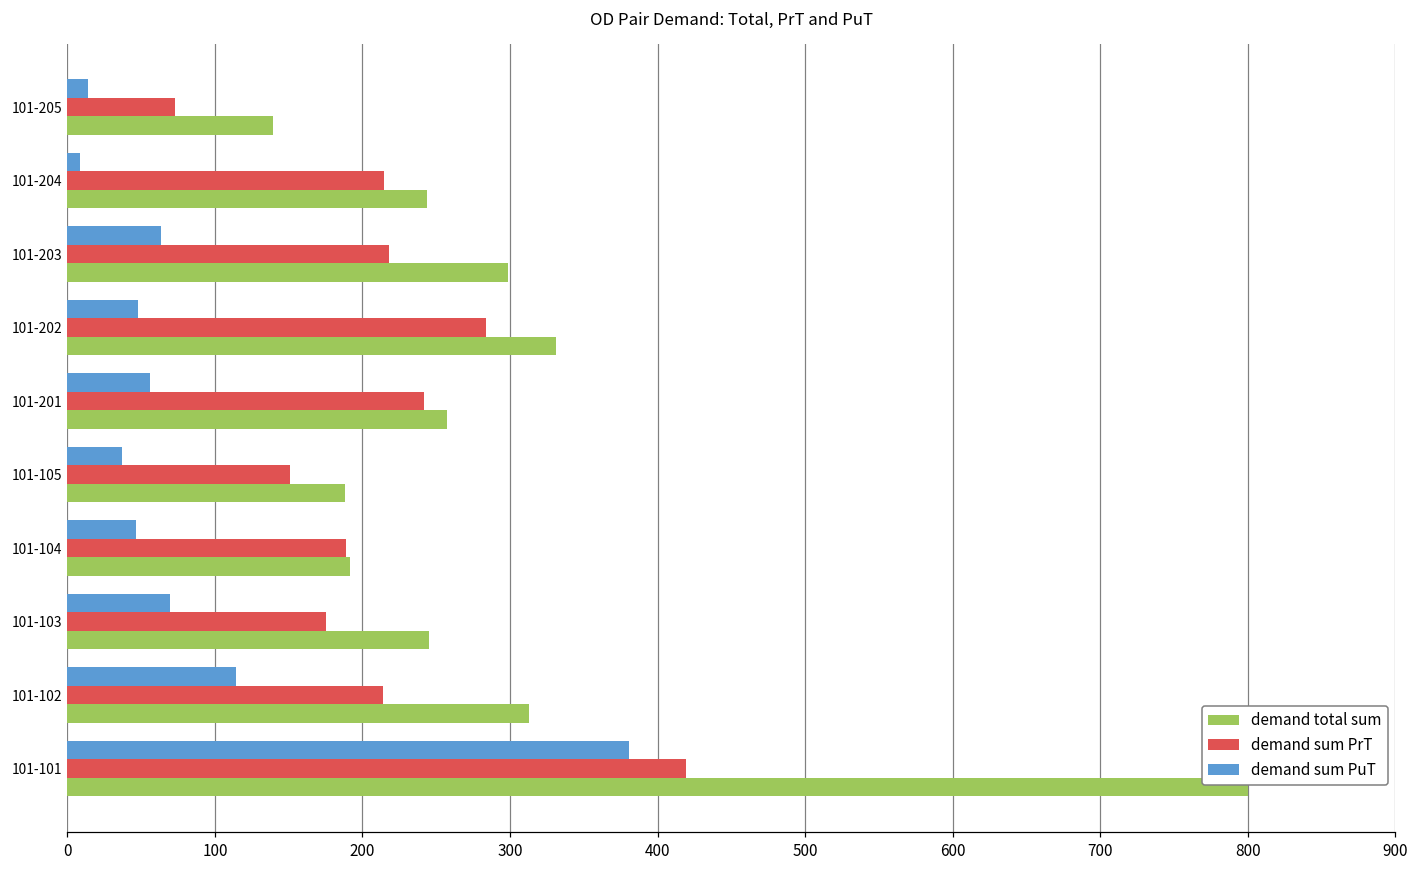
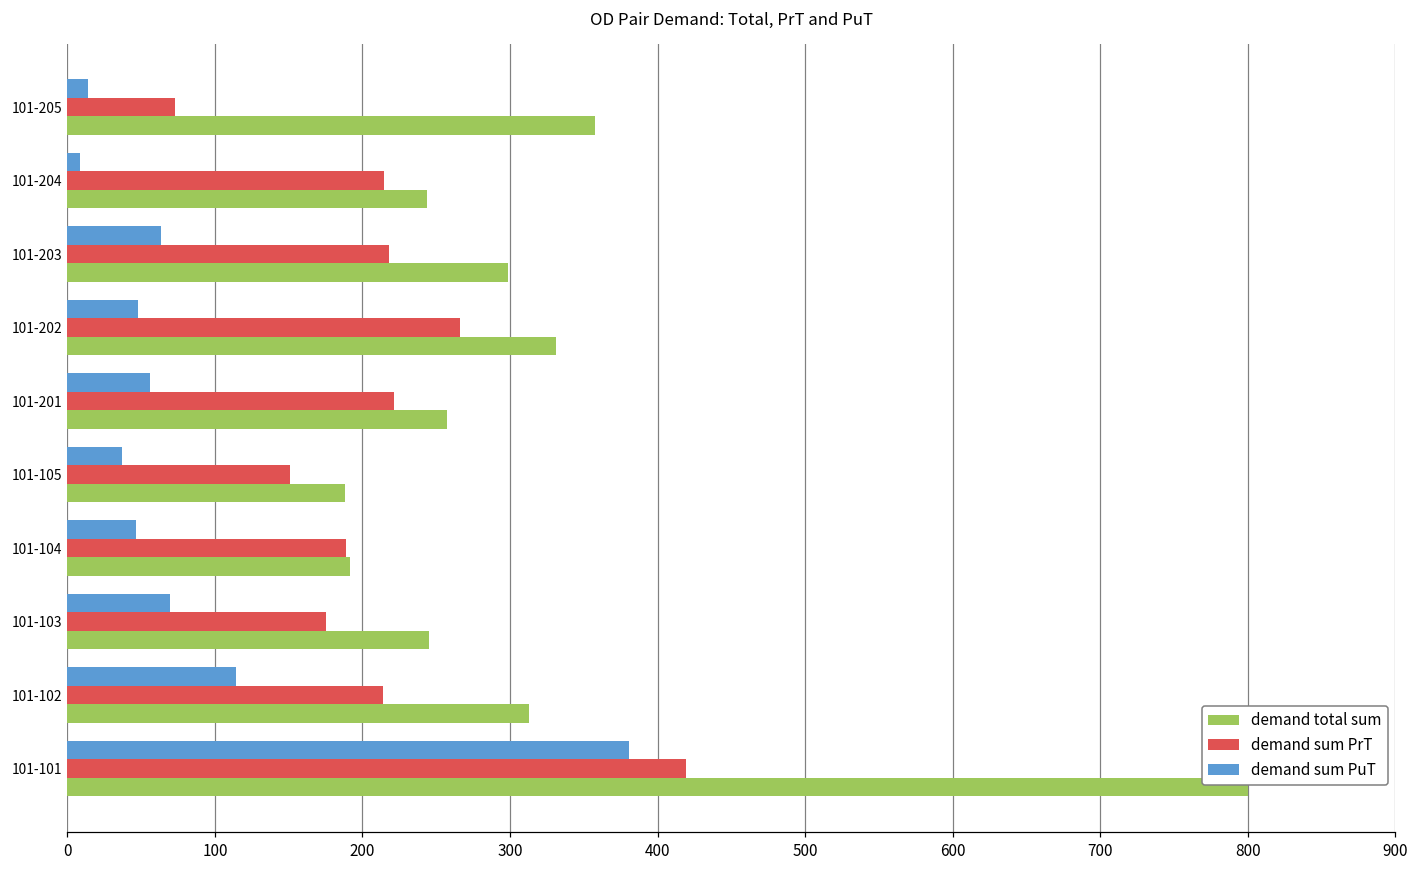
demand total sum, 101-205: 140 -> 358
demand sum PrT, 101-202: 283 -> 266
demand sum PrT, 101-201: 242 -> 221
